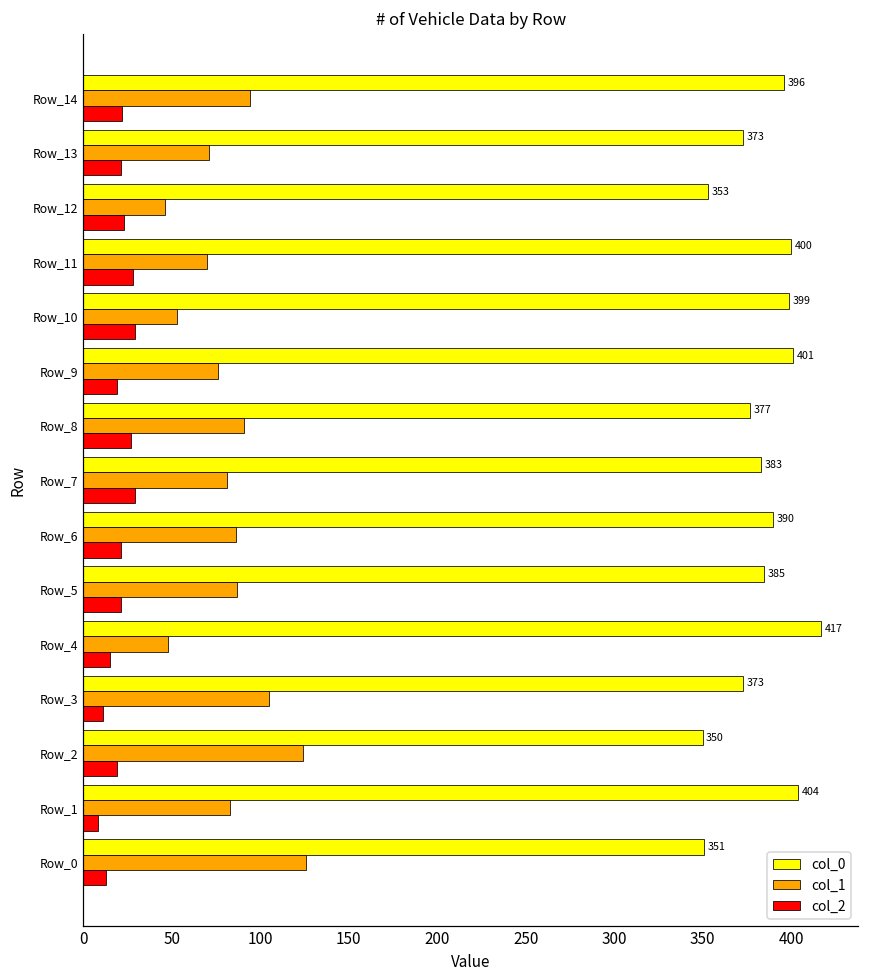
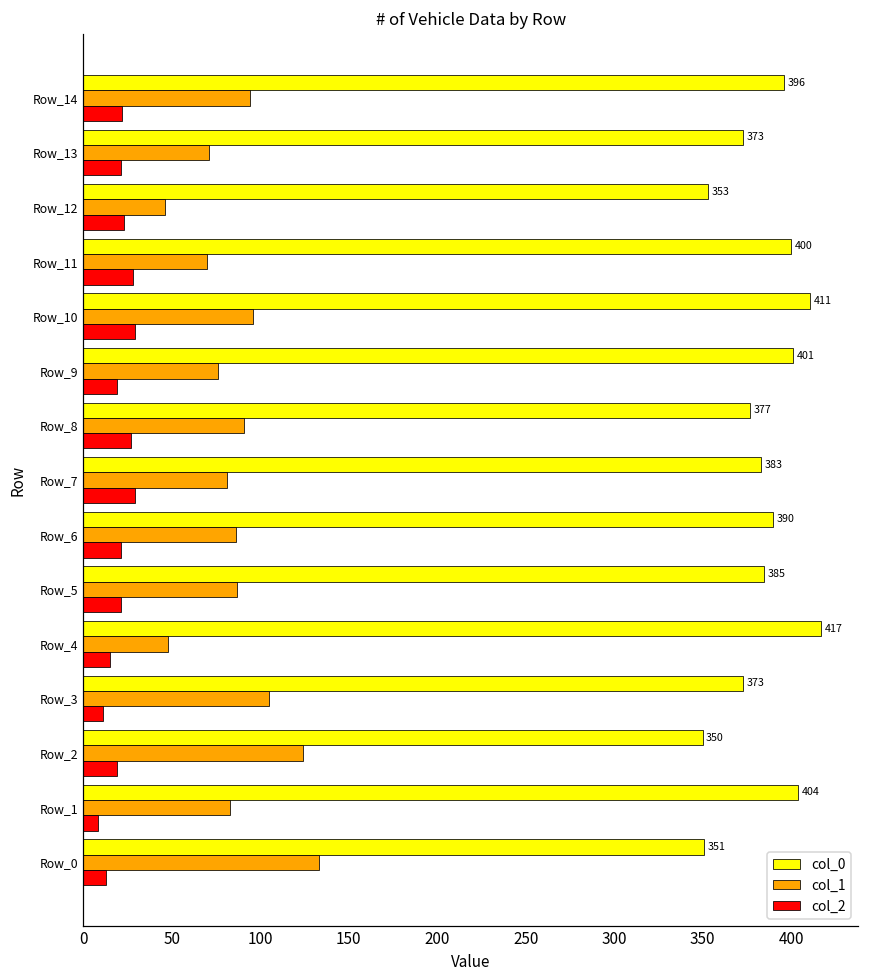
col_0, Row_10: 399 -> 411
col_1, Row_10: 53 -> 96
col_1, Row_0: 126 -> 133
